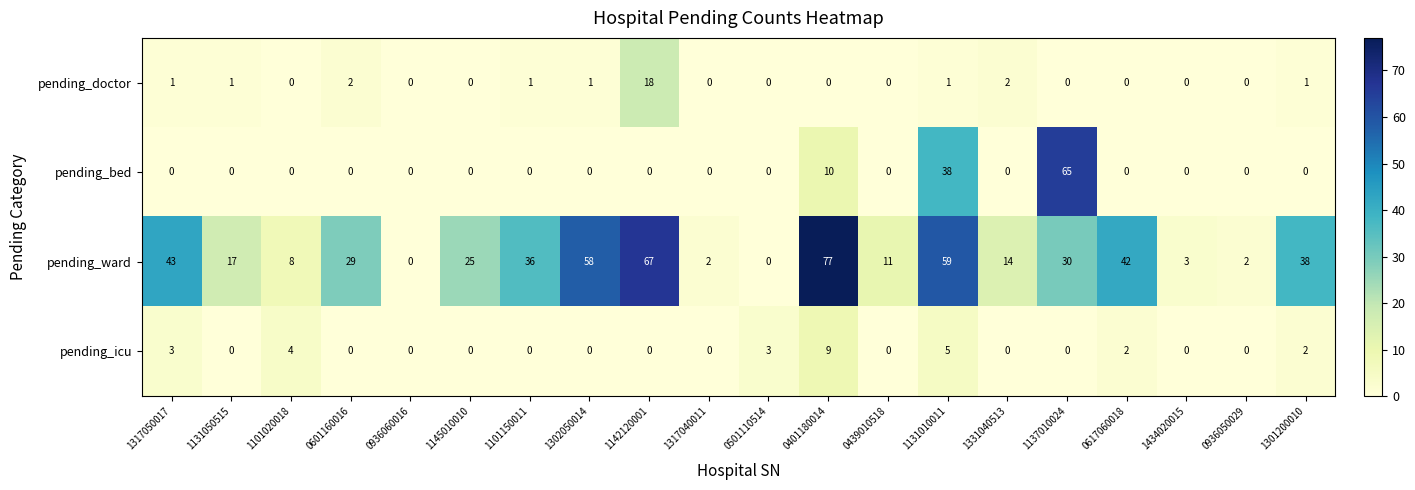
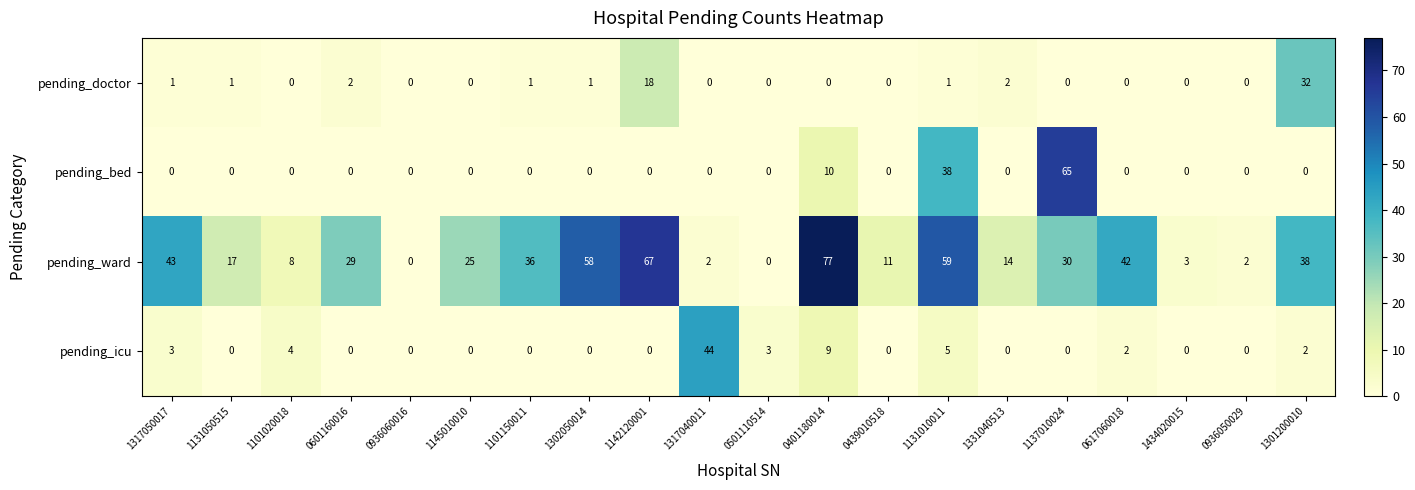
pending_doctor, 1301200010: 1 -> 32
pending_icu, 1317040011: 0 -> 44
